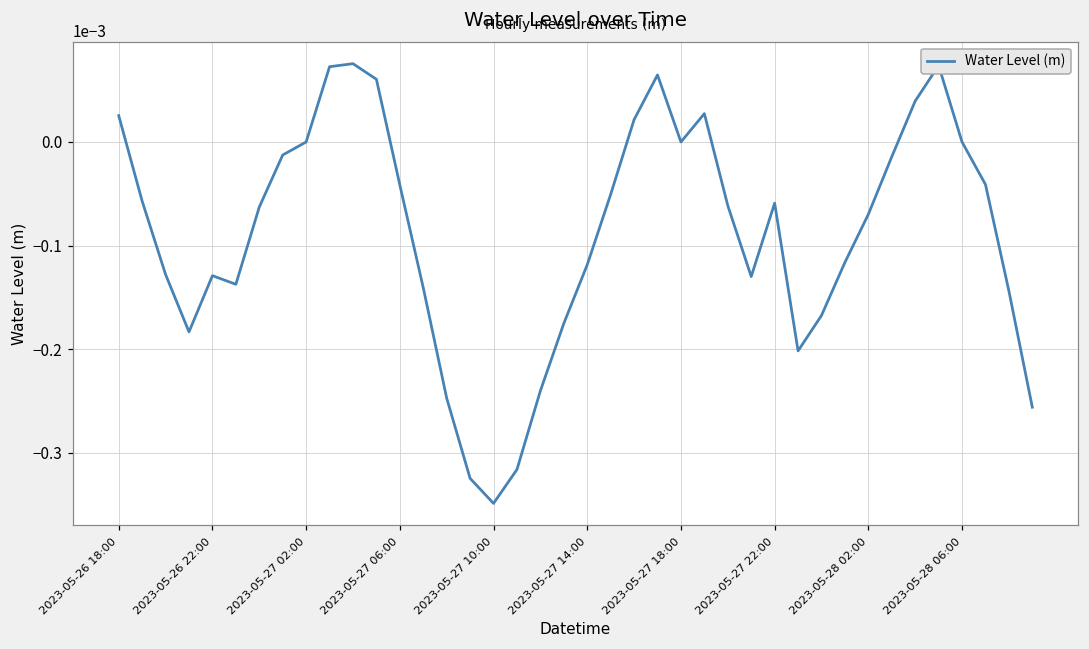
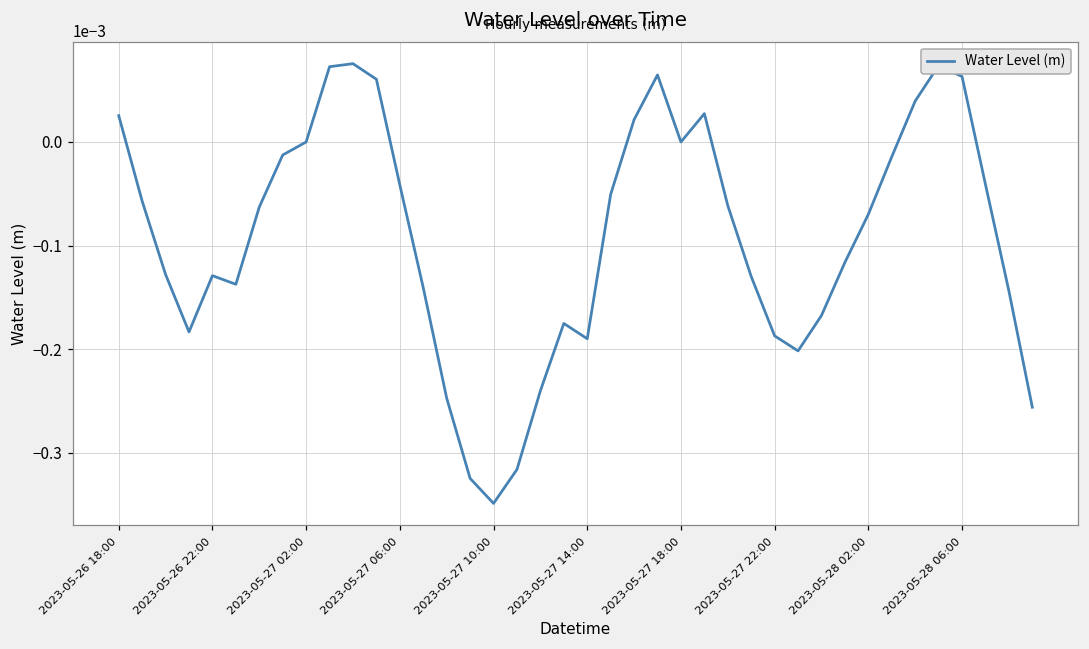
2023-05-27 14:00: -0.00012 -> -0.00019
2023-05-27 22:00: -0.00006 -> -0.00019
2023-05-28 06:00: 0.0000 -> 0.0001
